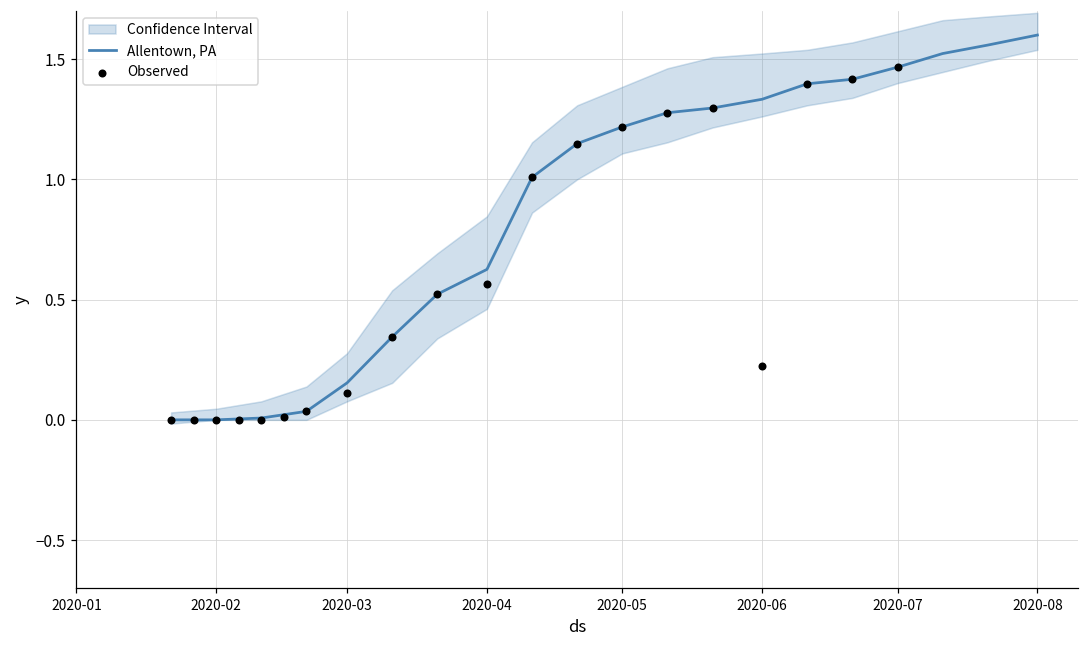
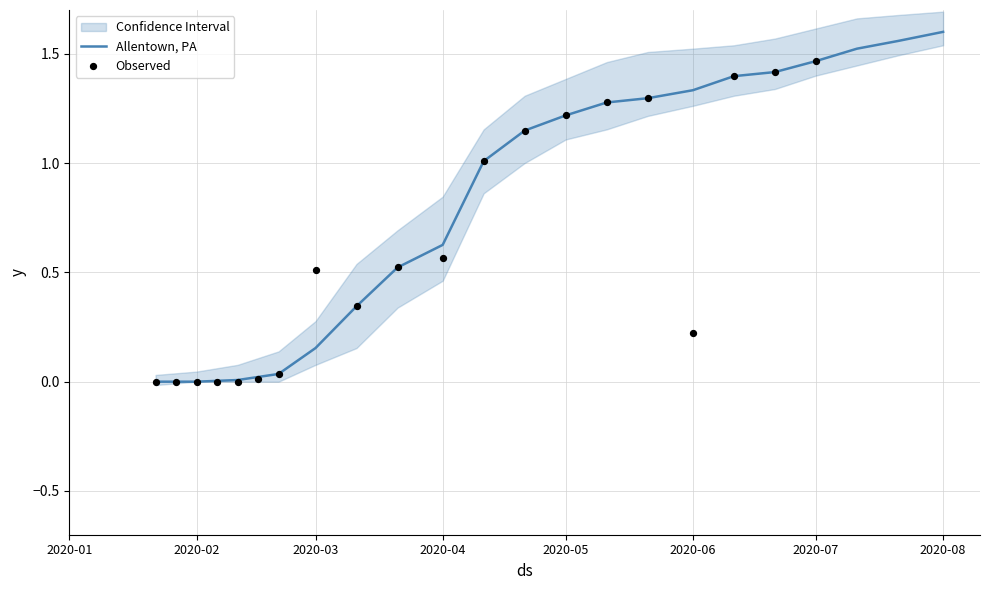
Observed, 2020-03: 0.11 -> 0.51
